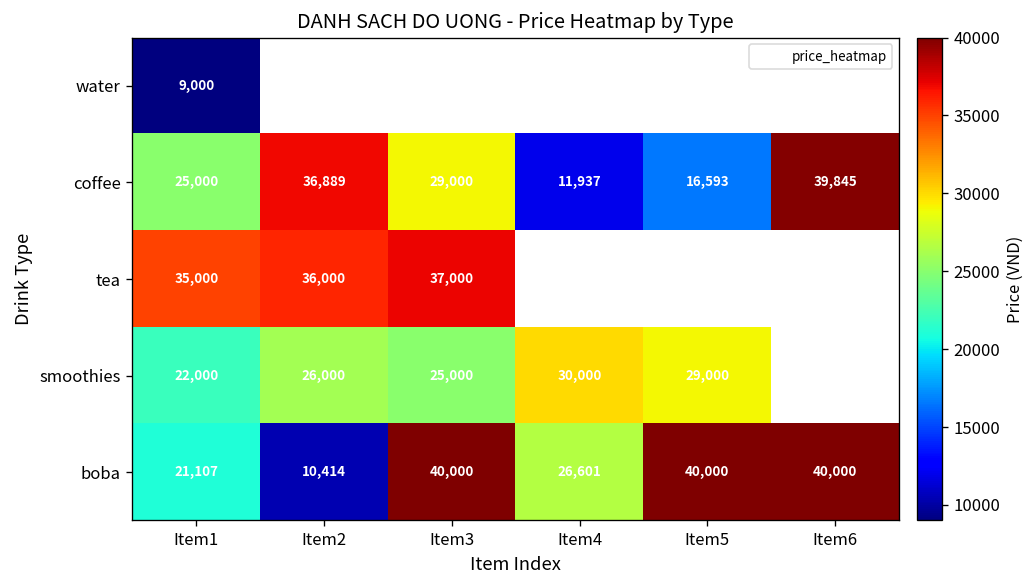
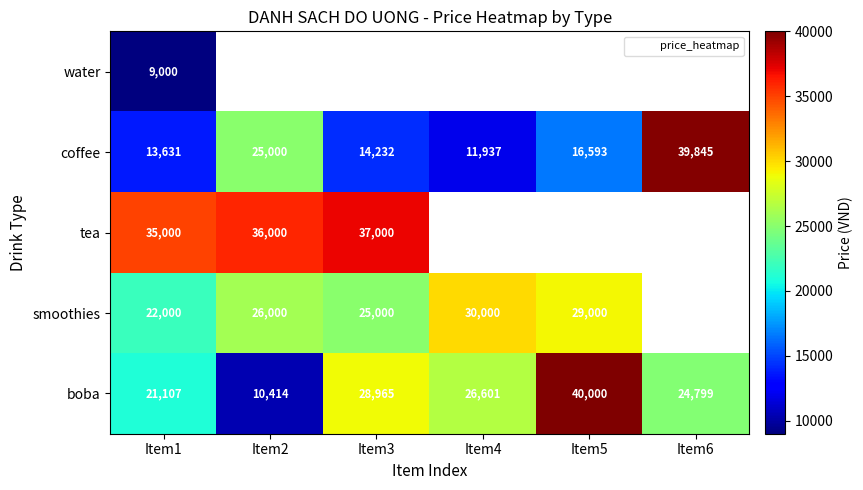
coffee, Item1: 25,000 -> 13,631
coffee, Item2: 36,889 -> 25,000
coffee, Item3: 29,000 -> 14,232
boba, Item3: 40,000 -> 28,965
boba, Item6: 40,000 -> 24,799
